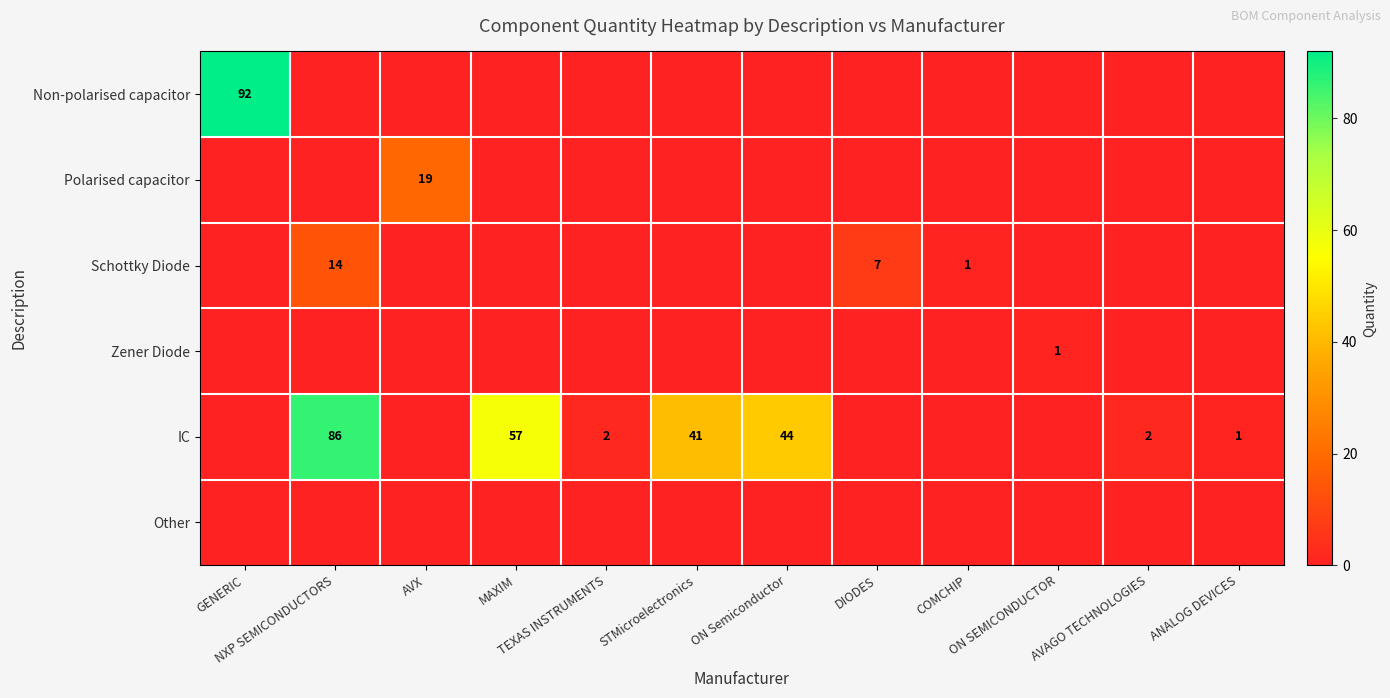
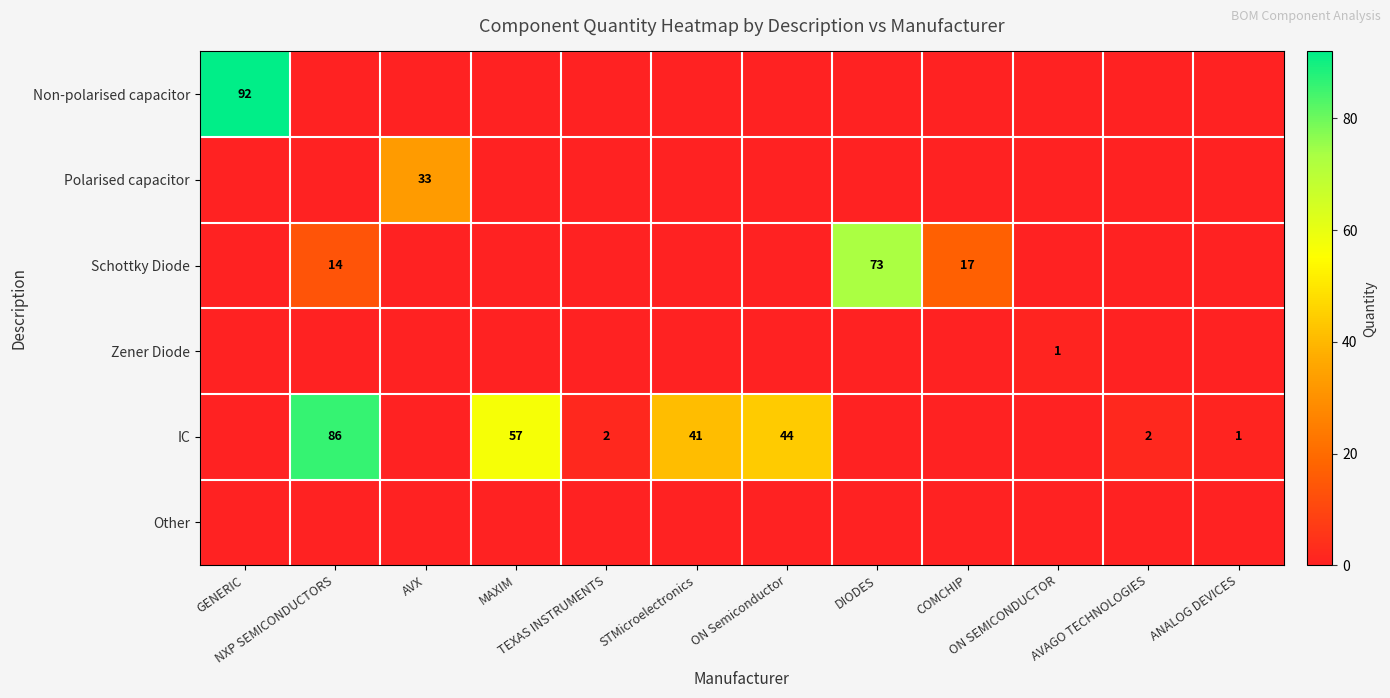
Polarised capacitor, AVX: 19 -> 33
Schottky Diode, DIODES: 7 -> 73
Schottky Diode, COMCHIP: 1 -> 17
